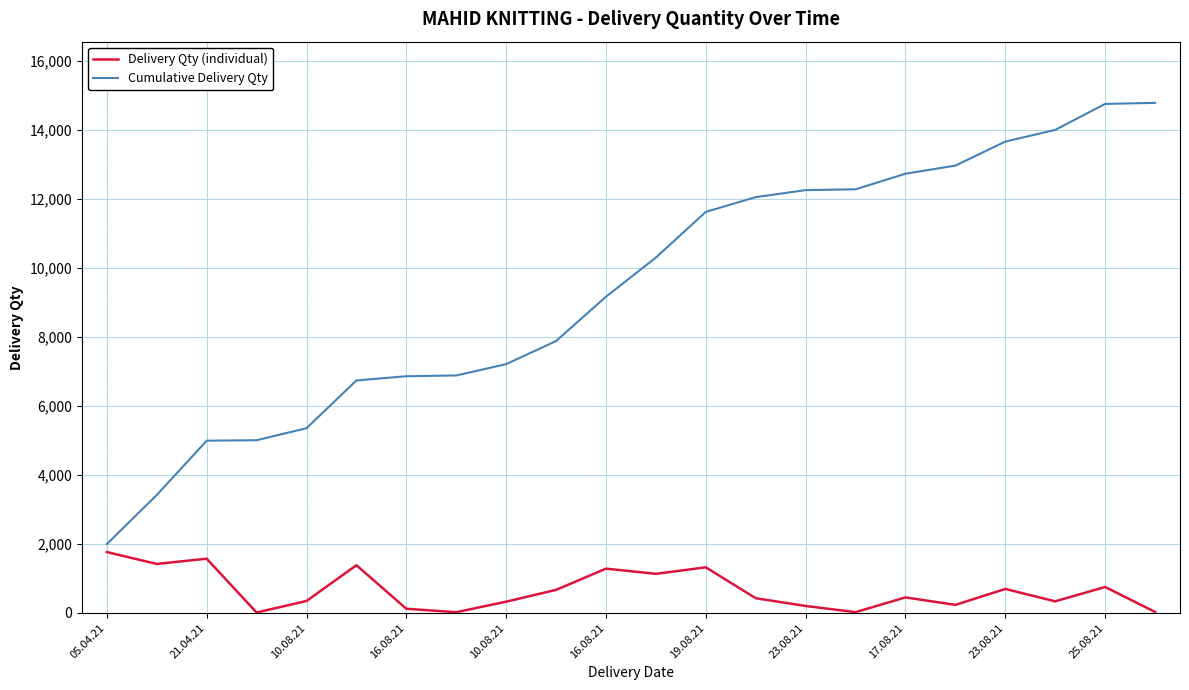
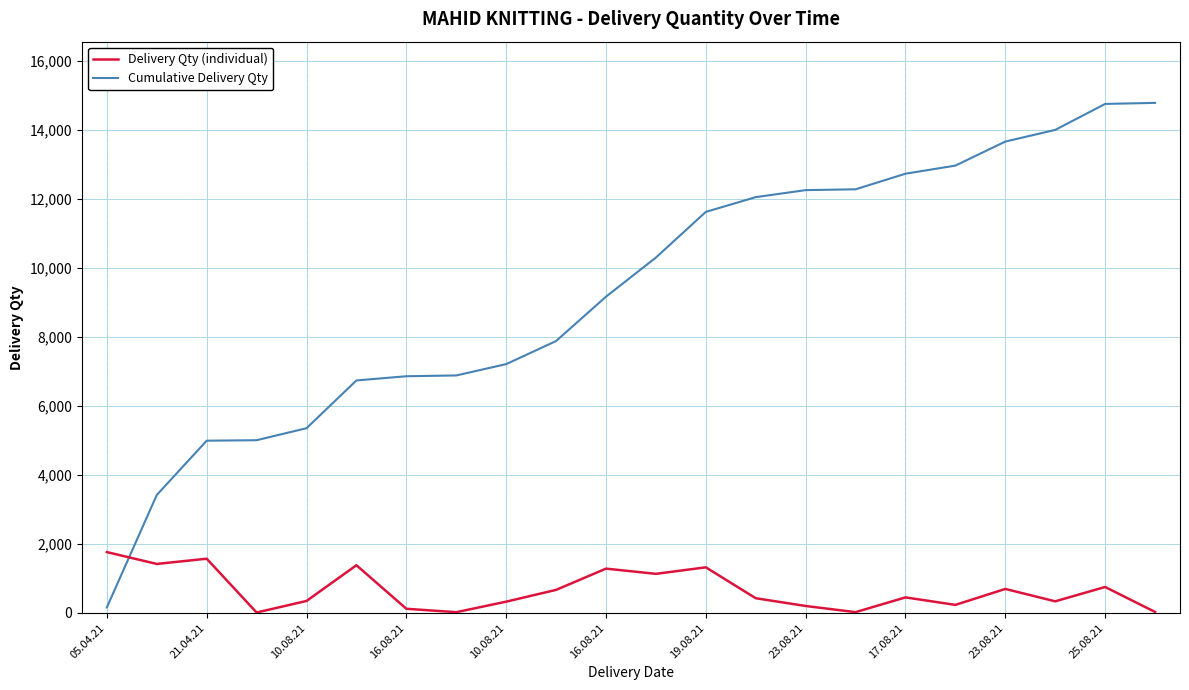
Cumulative Delivery Qty, 05.04.21: 2,000 -> 200
